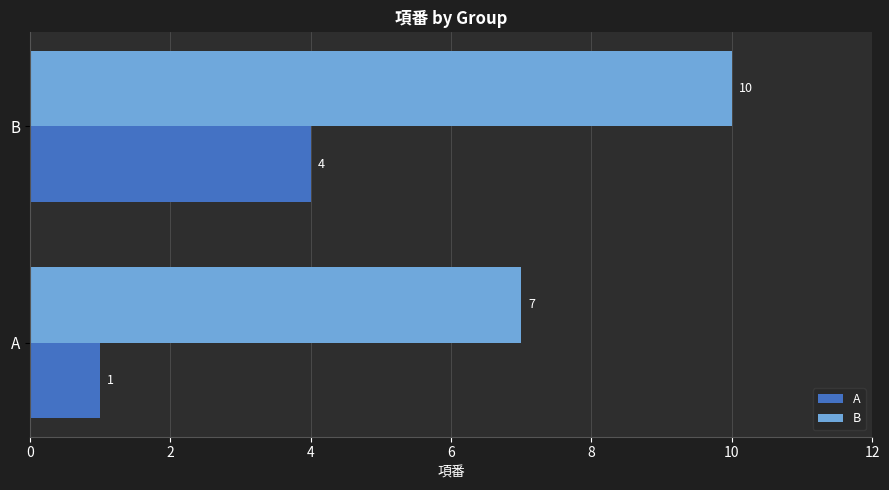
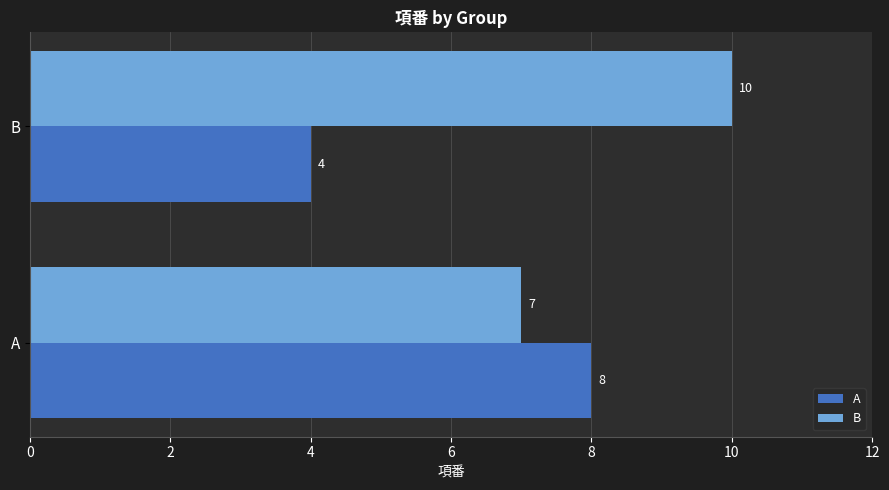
A, A: 1 -> 8
